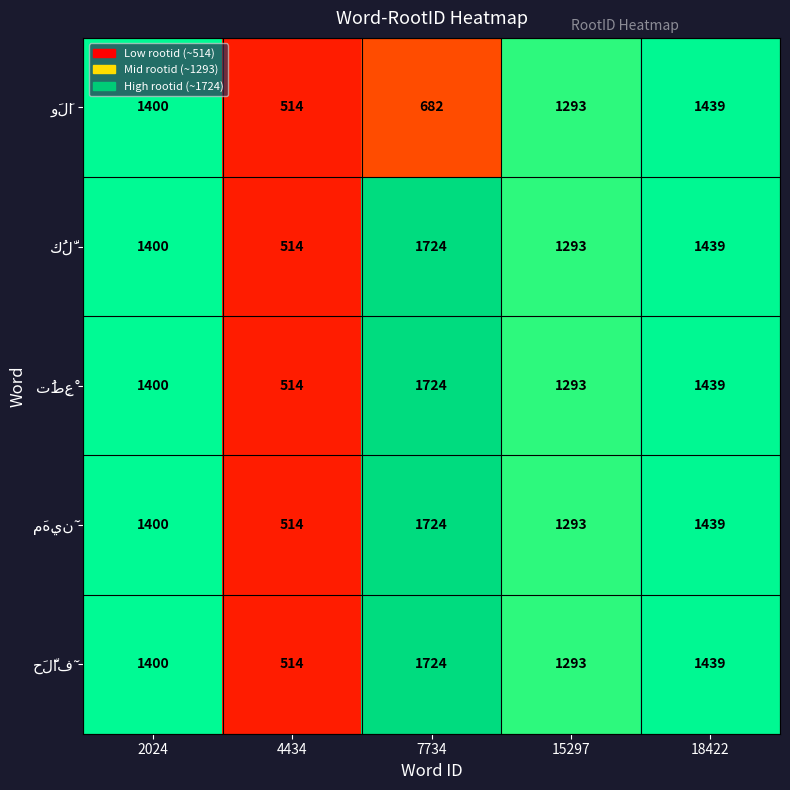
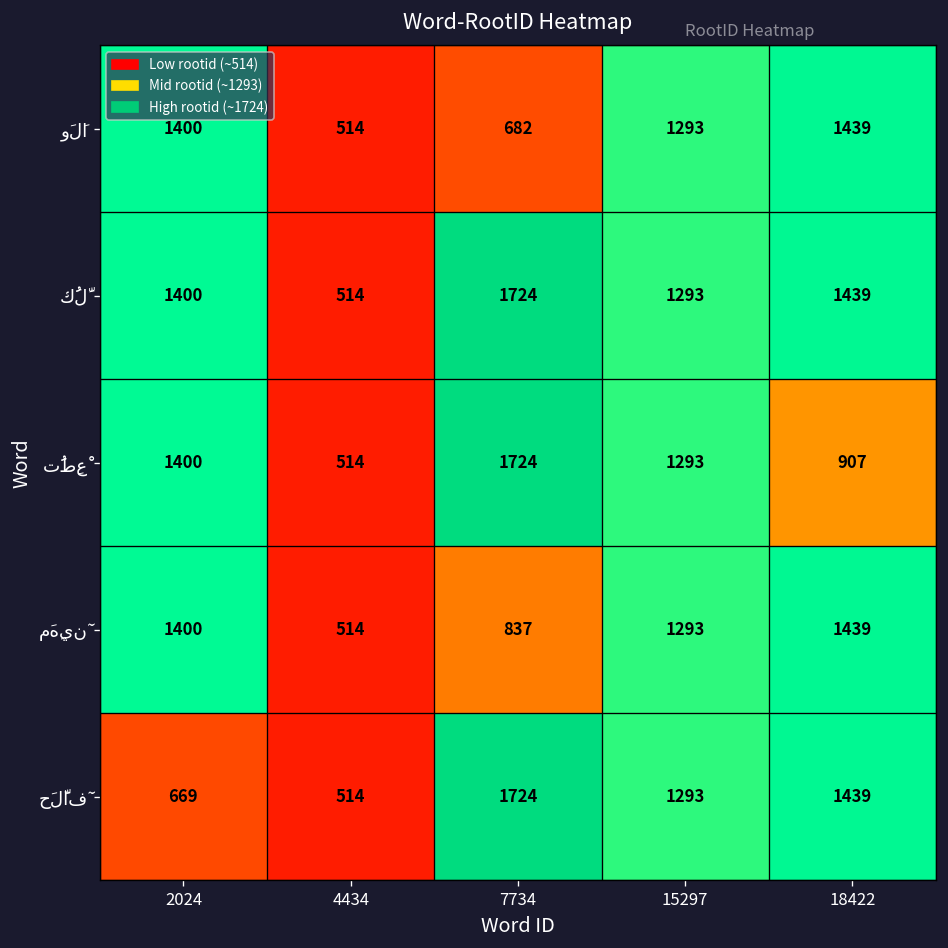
تُطِعْ, 18422: 1439 -> 907
مَهِينٓ, 7734: 1724 -> 837
حَلَّافٓ, 2024: 1400 -> 669
